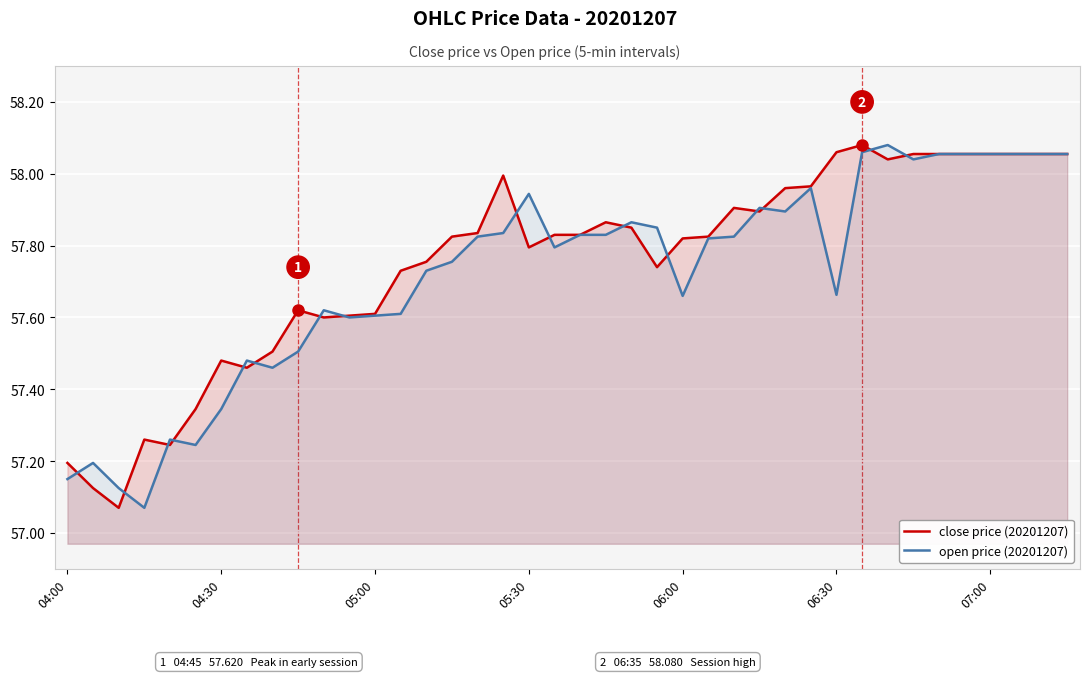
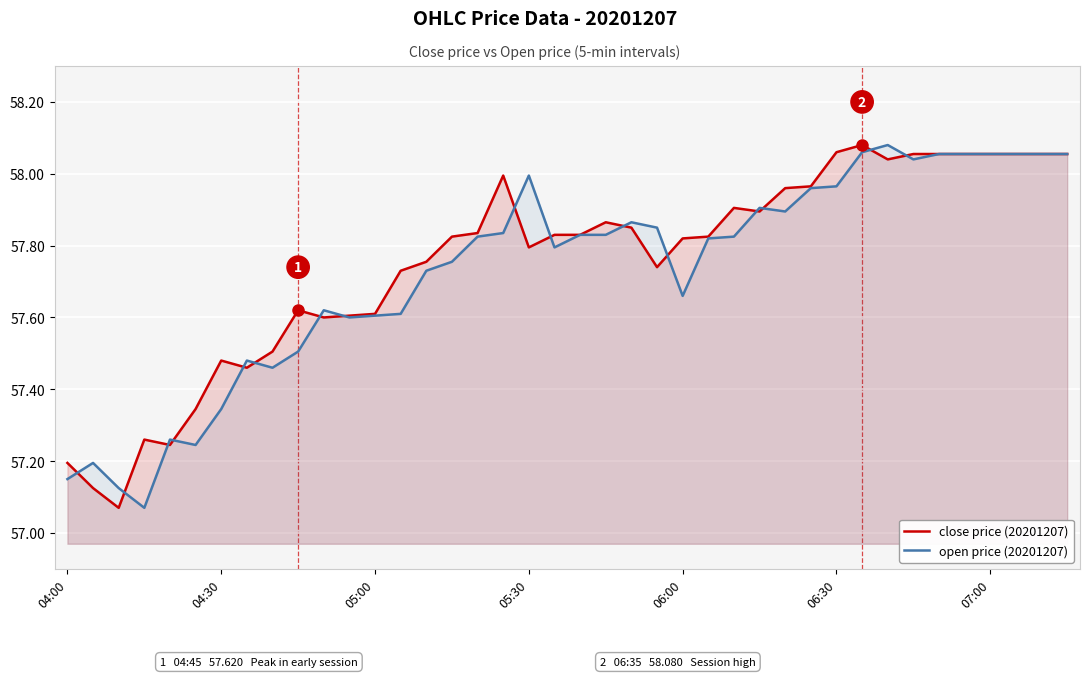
open price (20201207), 05:30: 57.94 -> 58.00
open price (20201207), 06:30: 57.66 -> 57.97
